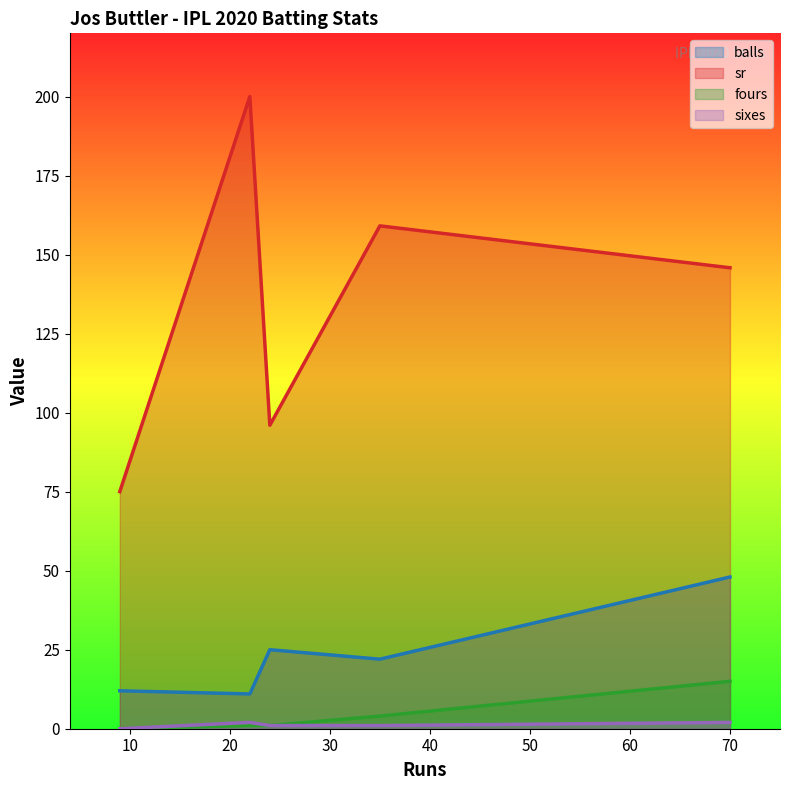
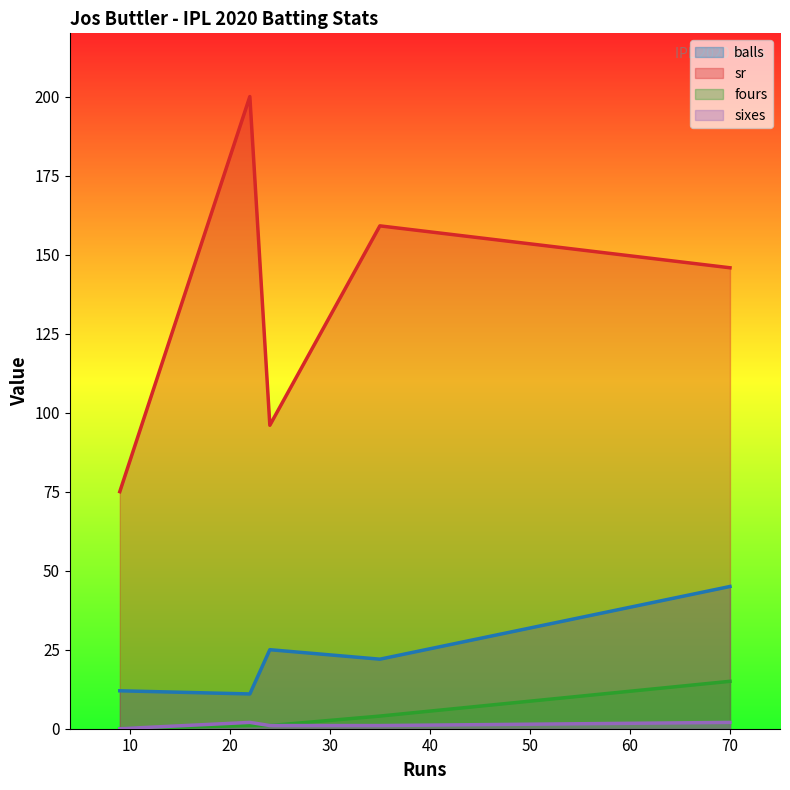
balls, 70: 48 -> 45
